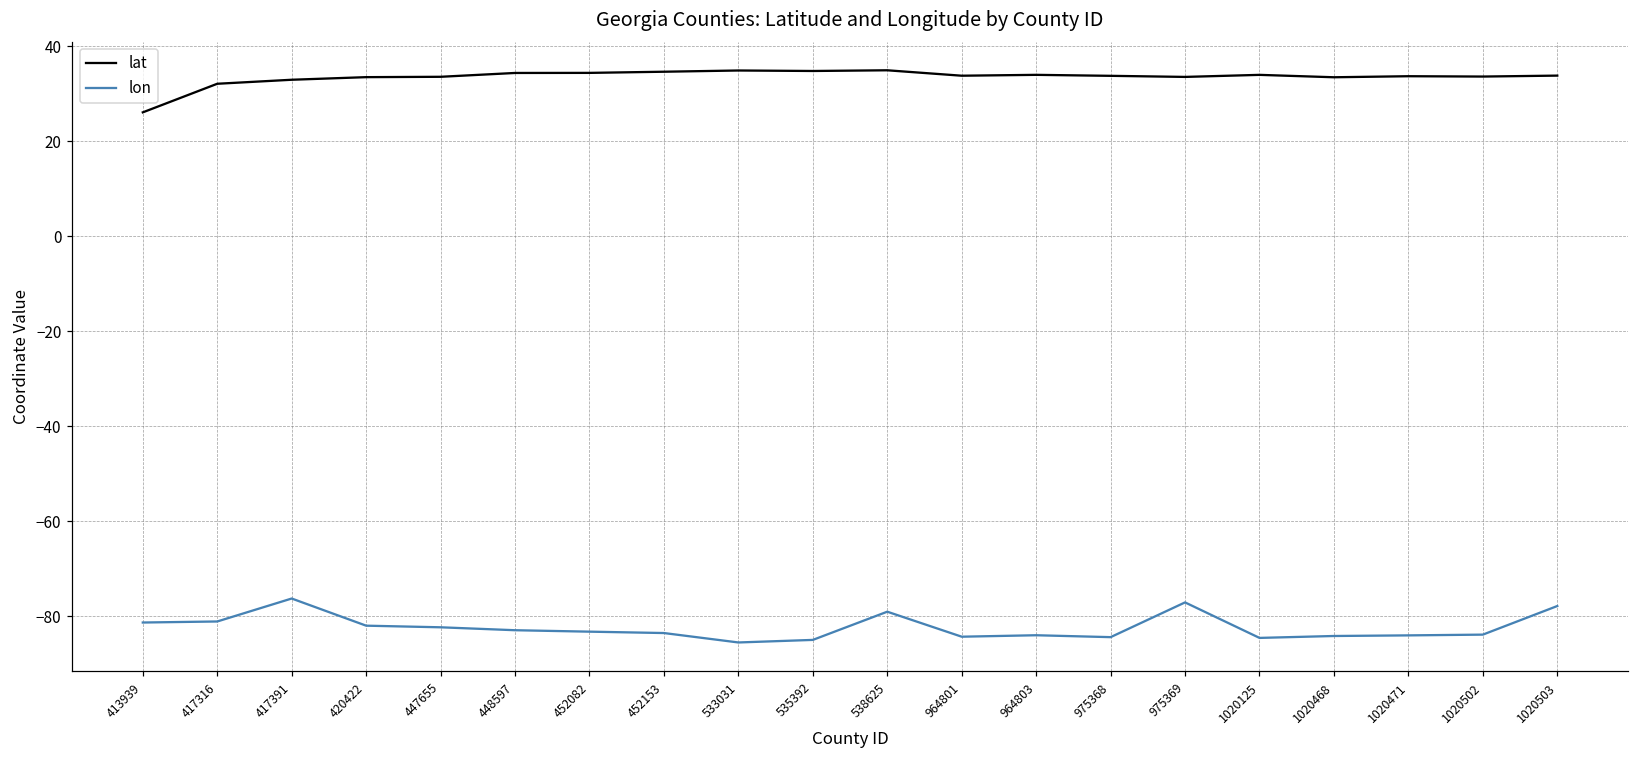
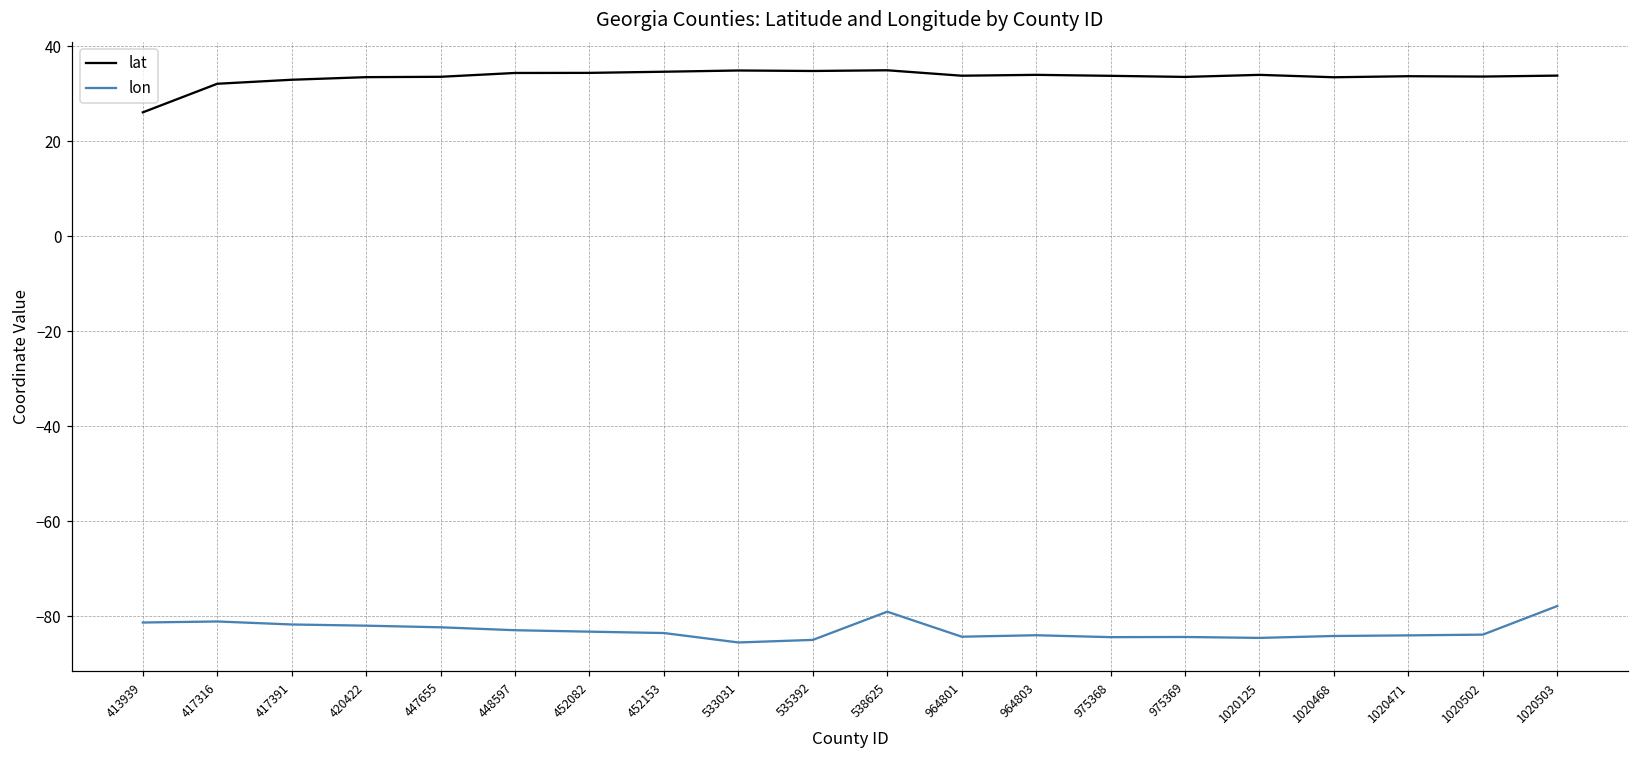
lon, 417391: -76 -> -82
lon, 975369: -77 -> -84
